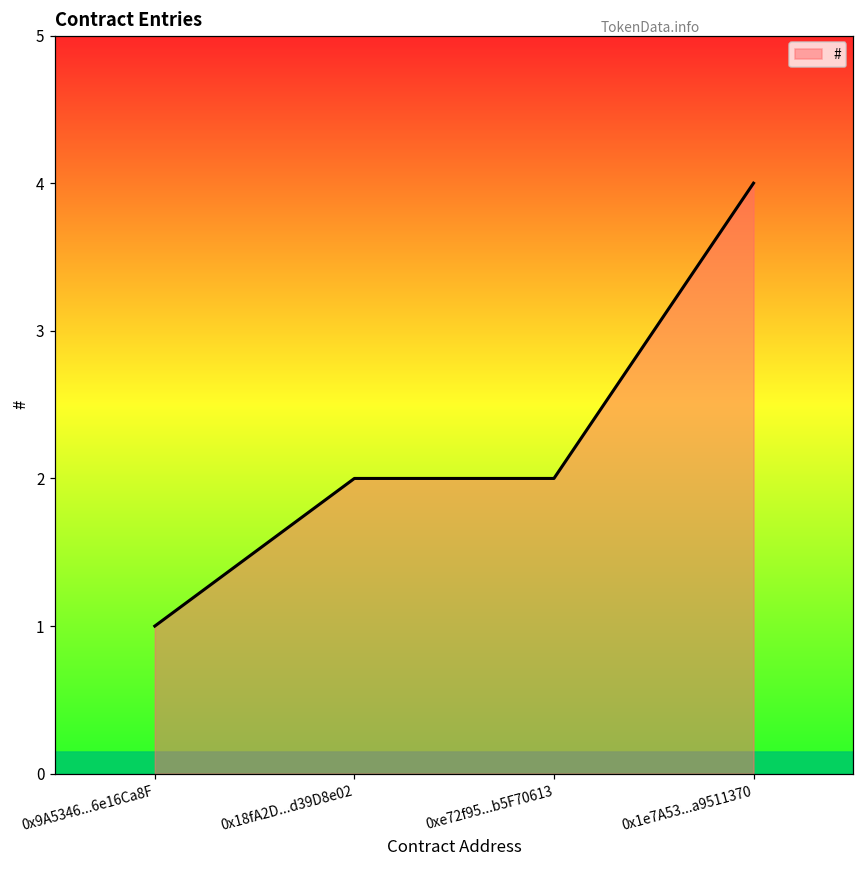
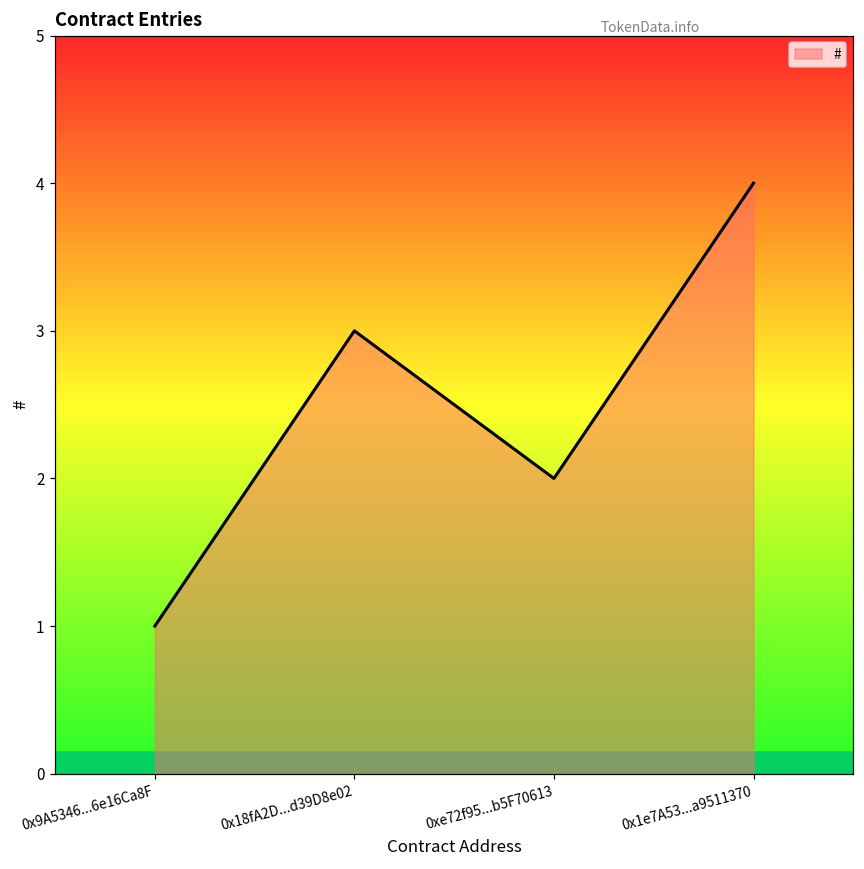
0x18fA2D...d39D8e02: 2 -> 3
